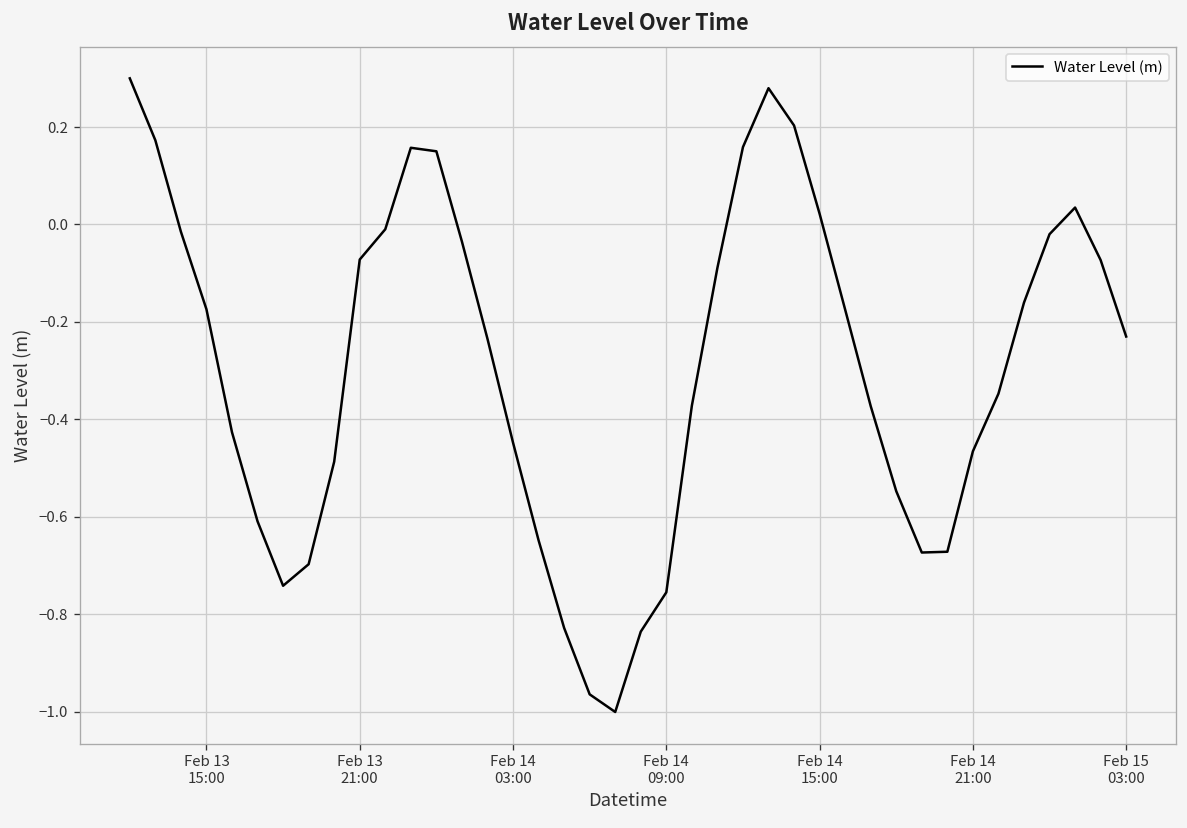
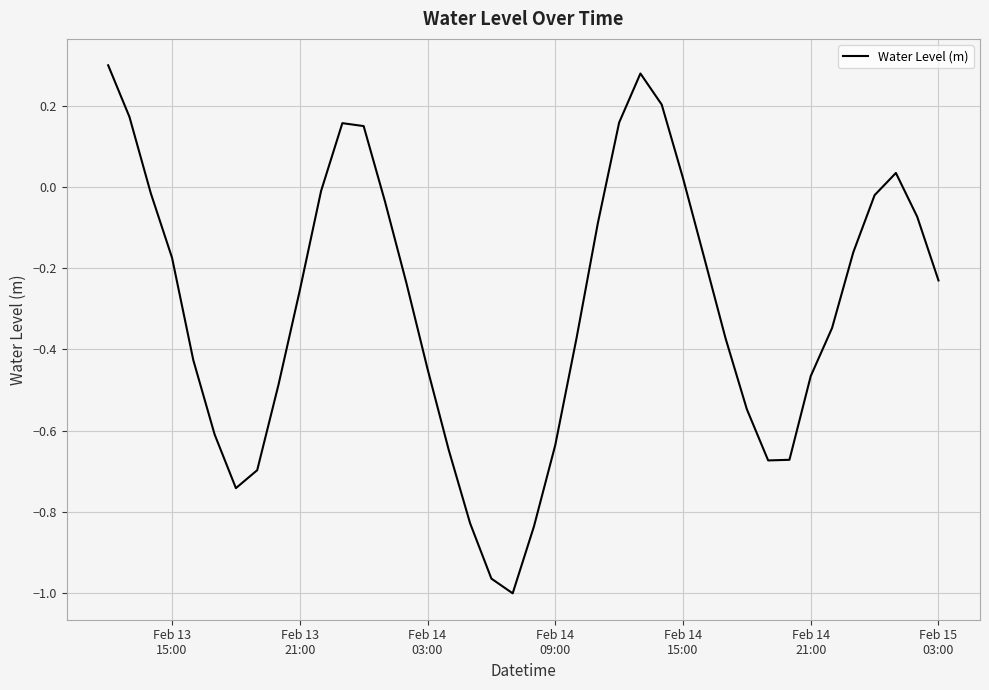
Feb 13 21:00: -0.07 -> -0.25
Feb 14 09:00: -0.76 -> -0.64
